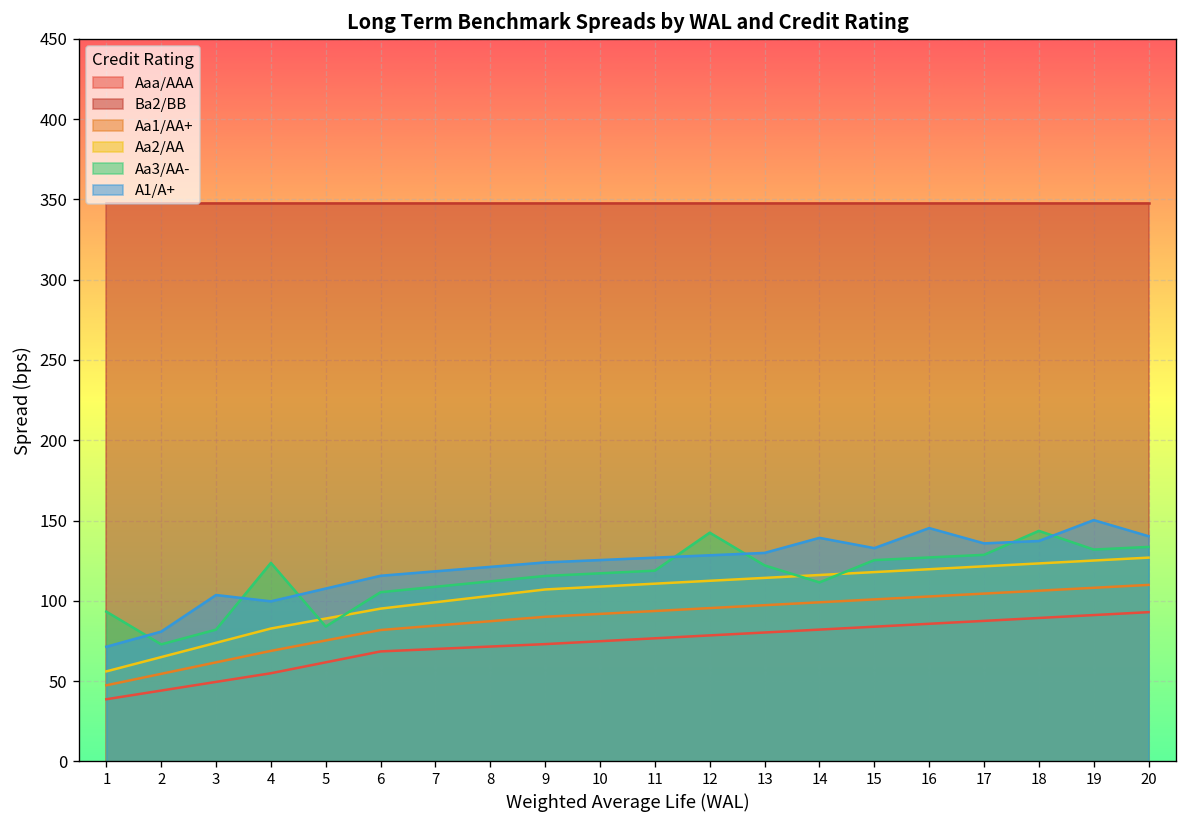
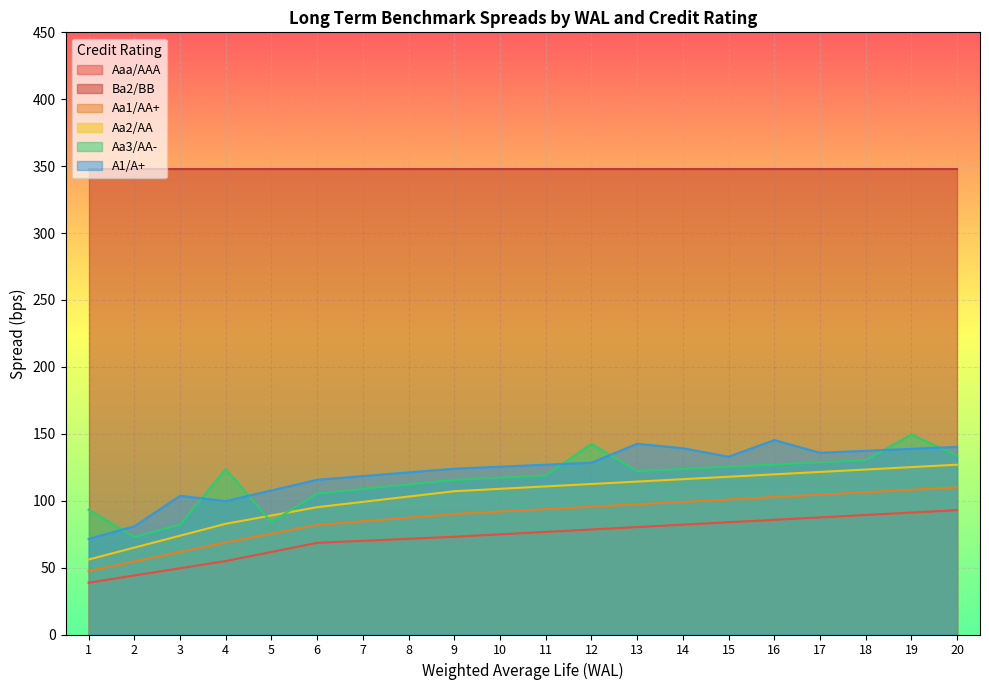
A1/A+, 13: 130 -> 143
Aa3/AA-, 14: 111 -> 124
Aa3/AA-, 18: 144 -> 130
Aa3/AA-, 19: 132 -> 149
A1/A+, 19: 150 -> 139
